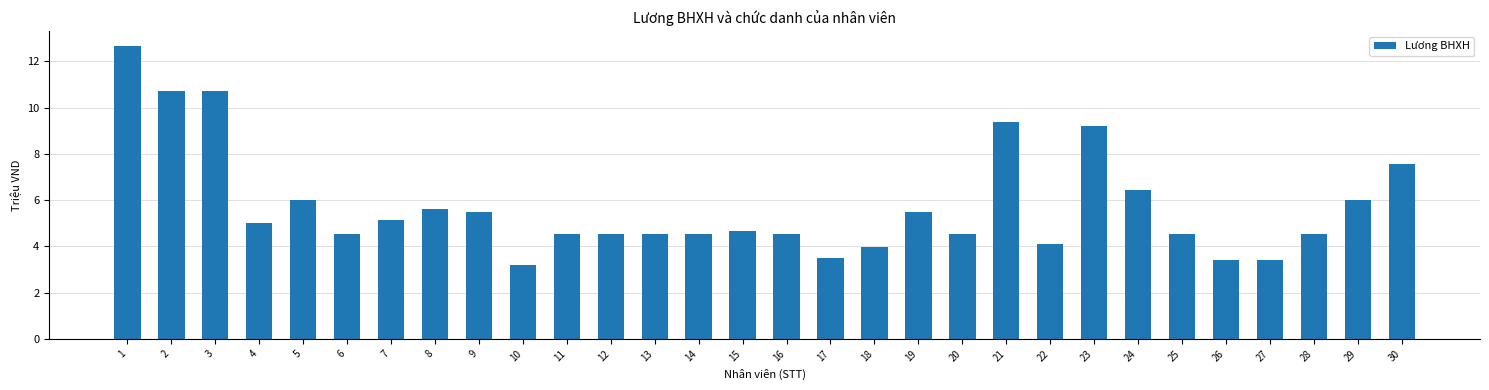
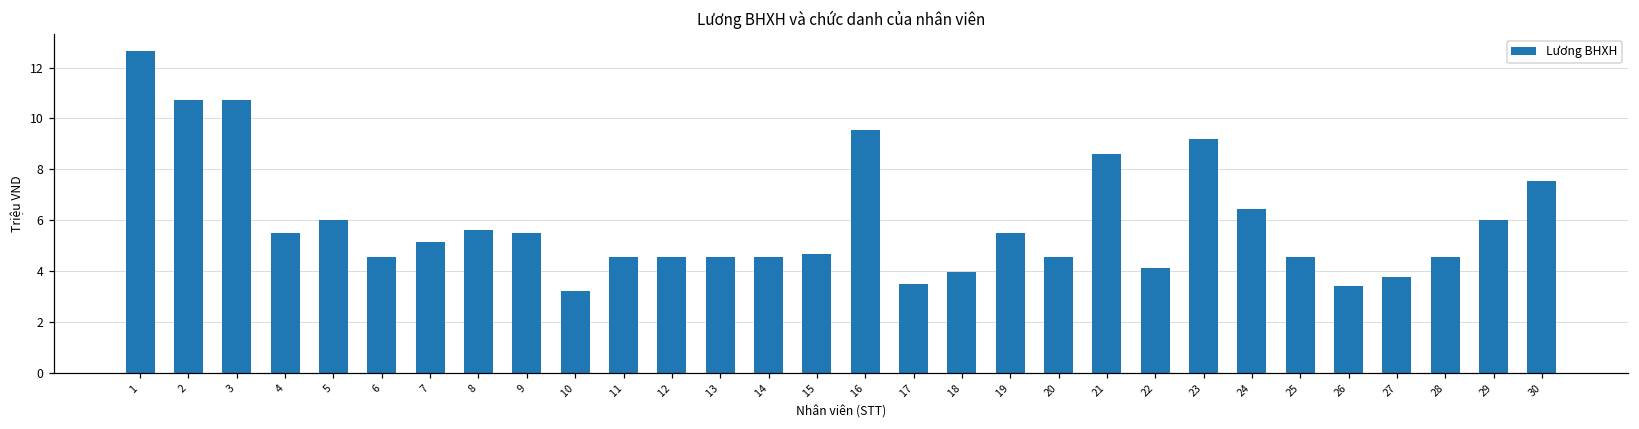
4: 5.0 -> 5.5
16: 4.5 -> 9.6
21: 9.4 -> 8.6
27: 3.4 -> 3.8
